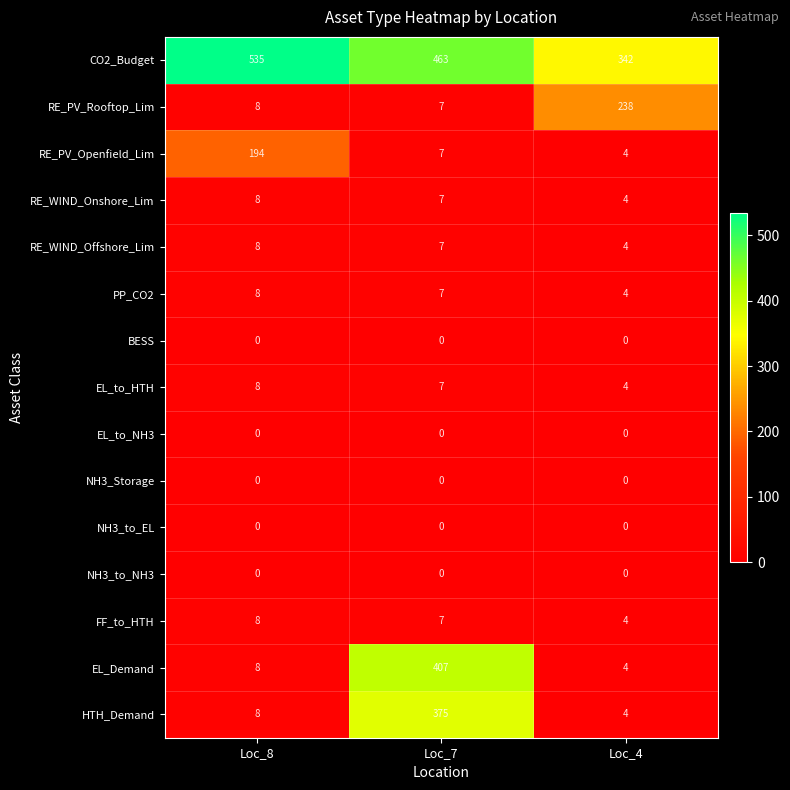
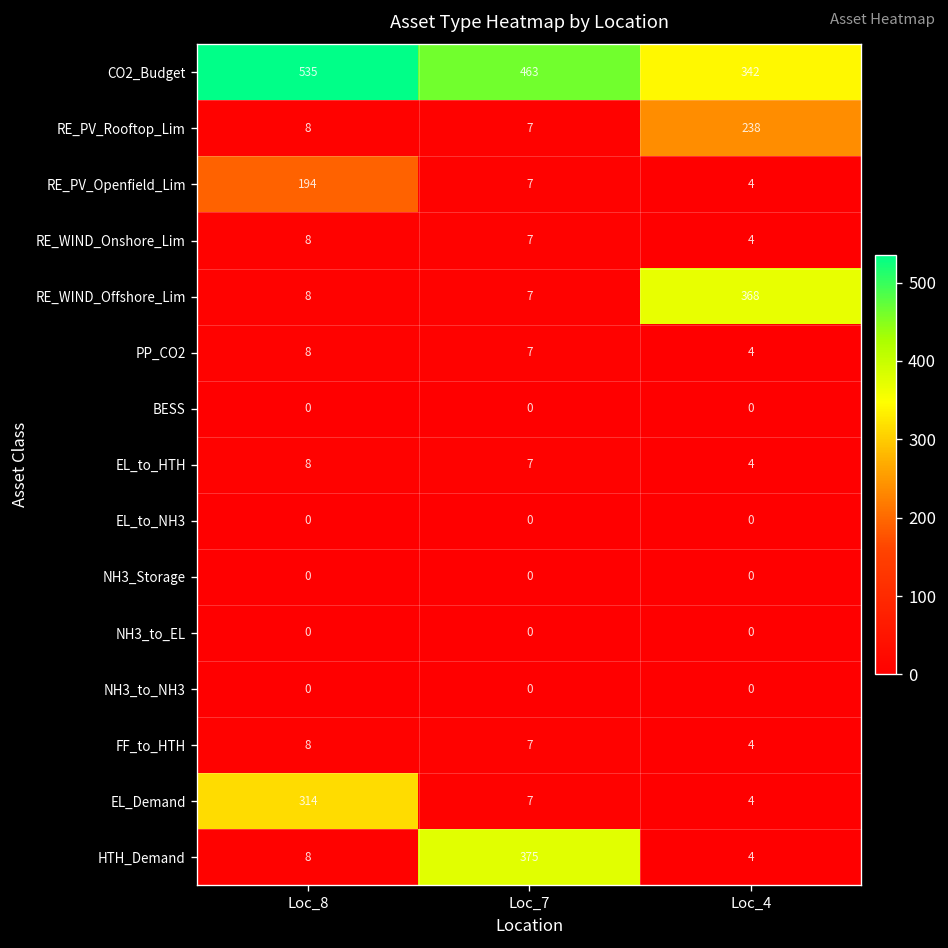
RE_WIND_Offshore_Lim, Loc_4: 4 -> 368
EL_Demand, Loc_8: 8 -> 314
EL_Demand, Loc_7: 407 -> 7
